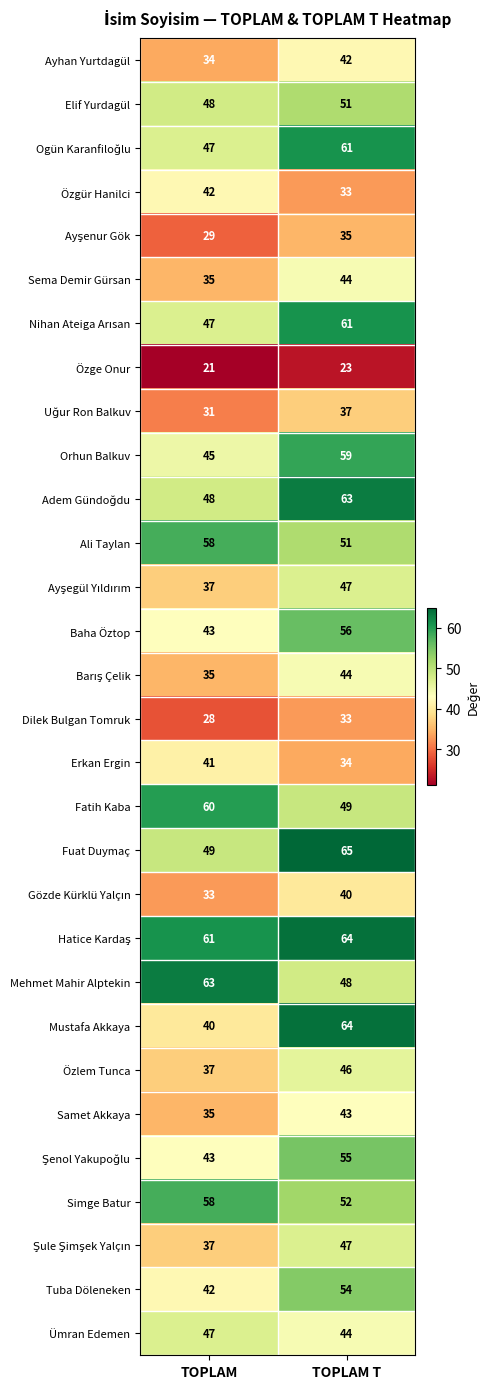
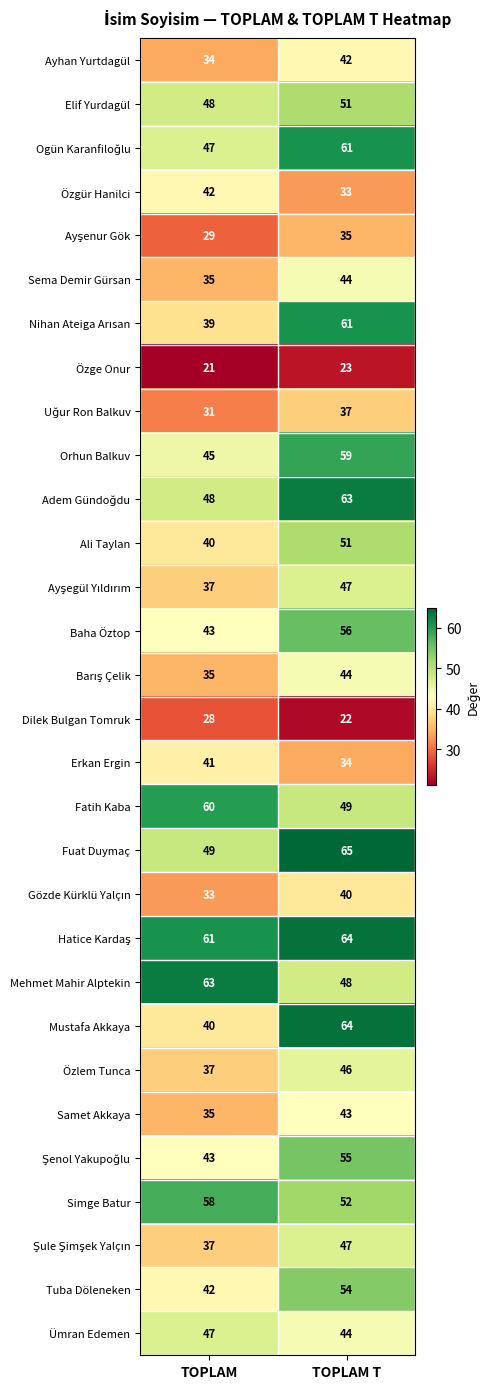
Nihan Ateiga Arısan, TOPLAM: 47 -> 39
Ali Taylan, TOPLAM: 58 -> 40
Dilek Bulgan Tomruk, TOPLAM T: 33 -> 22
